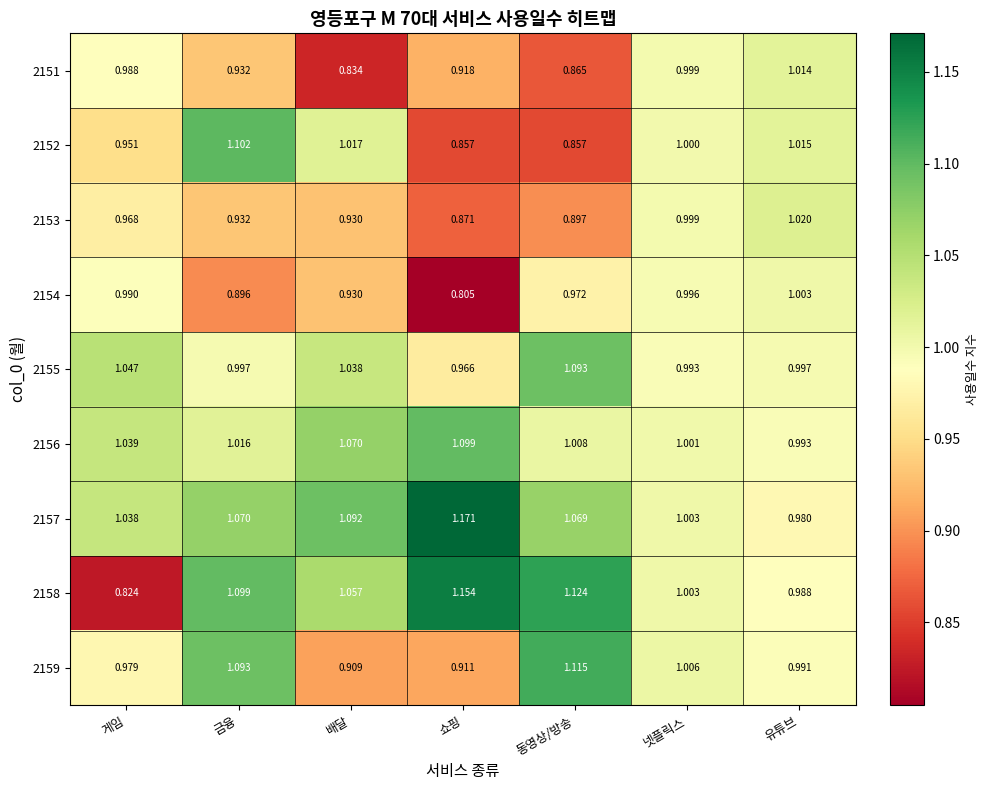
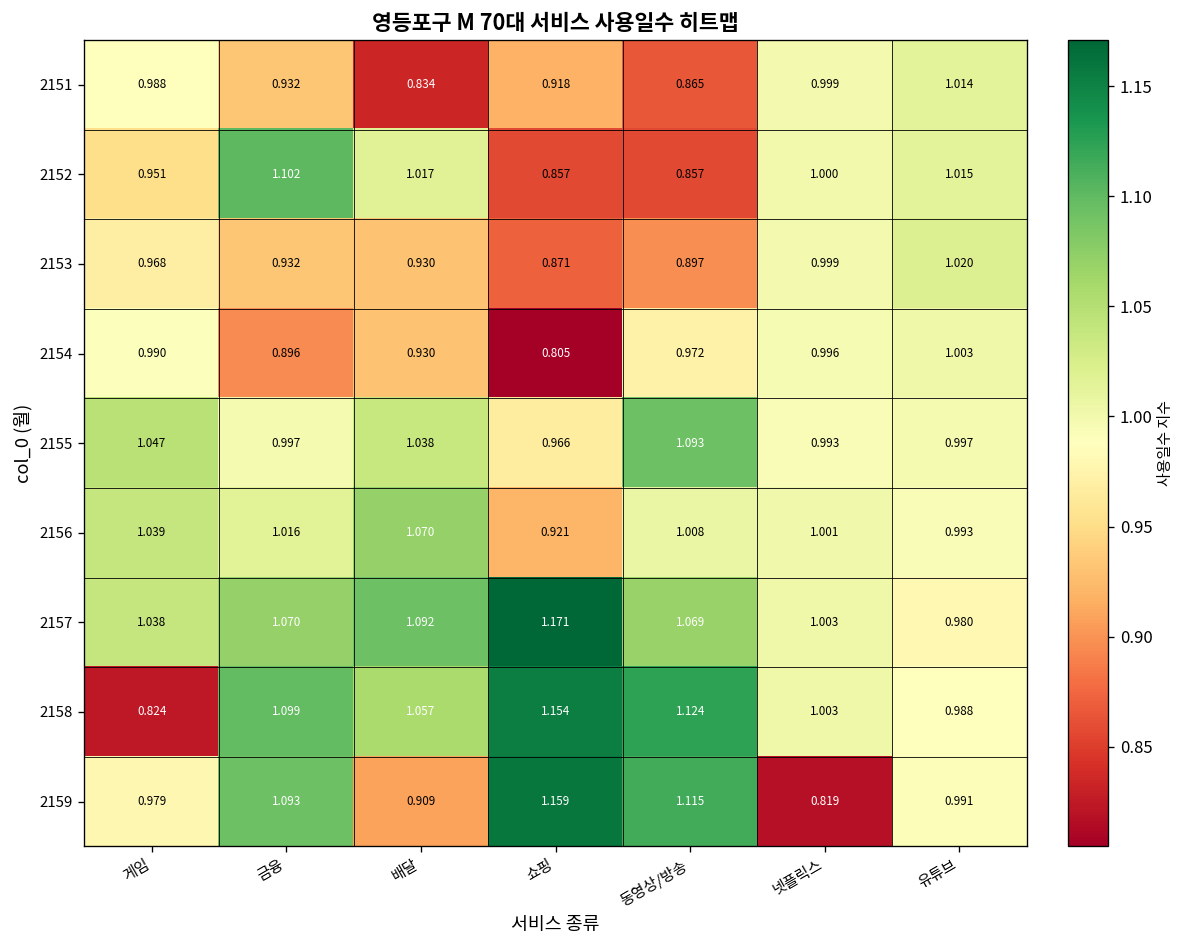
2156, 쇼핑: 1.099 -> 0.921
2159, 쇼핑: 0.911 -> 1.159
2159, 넷플릭스: 1.006 -> 0.819
